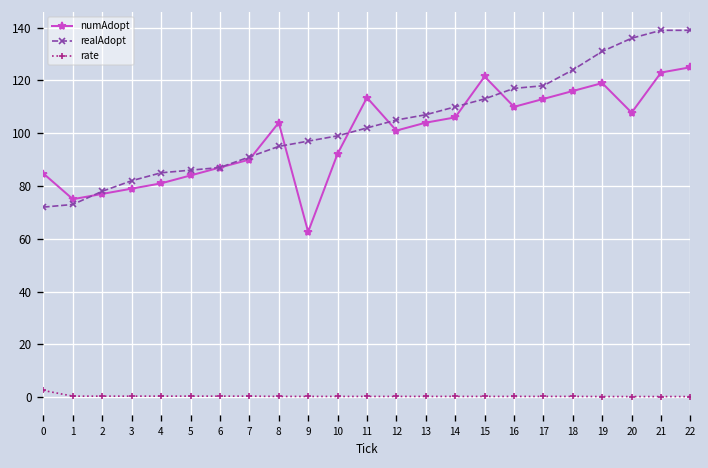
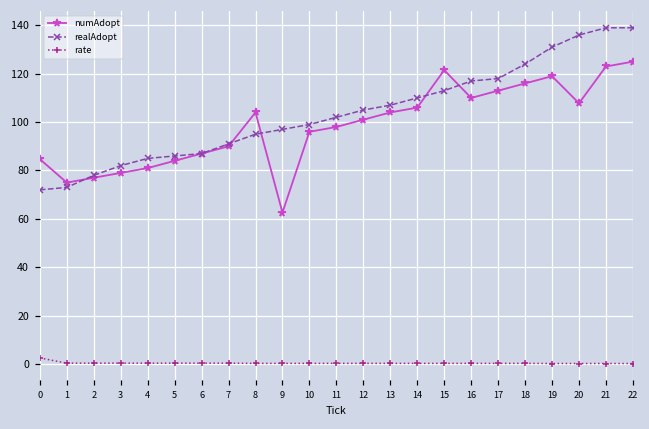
numAdopt, 10: 92 -> 96
numAdopt, 11: 114 -> 98
